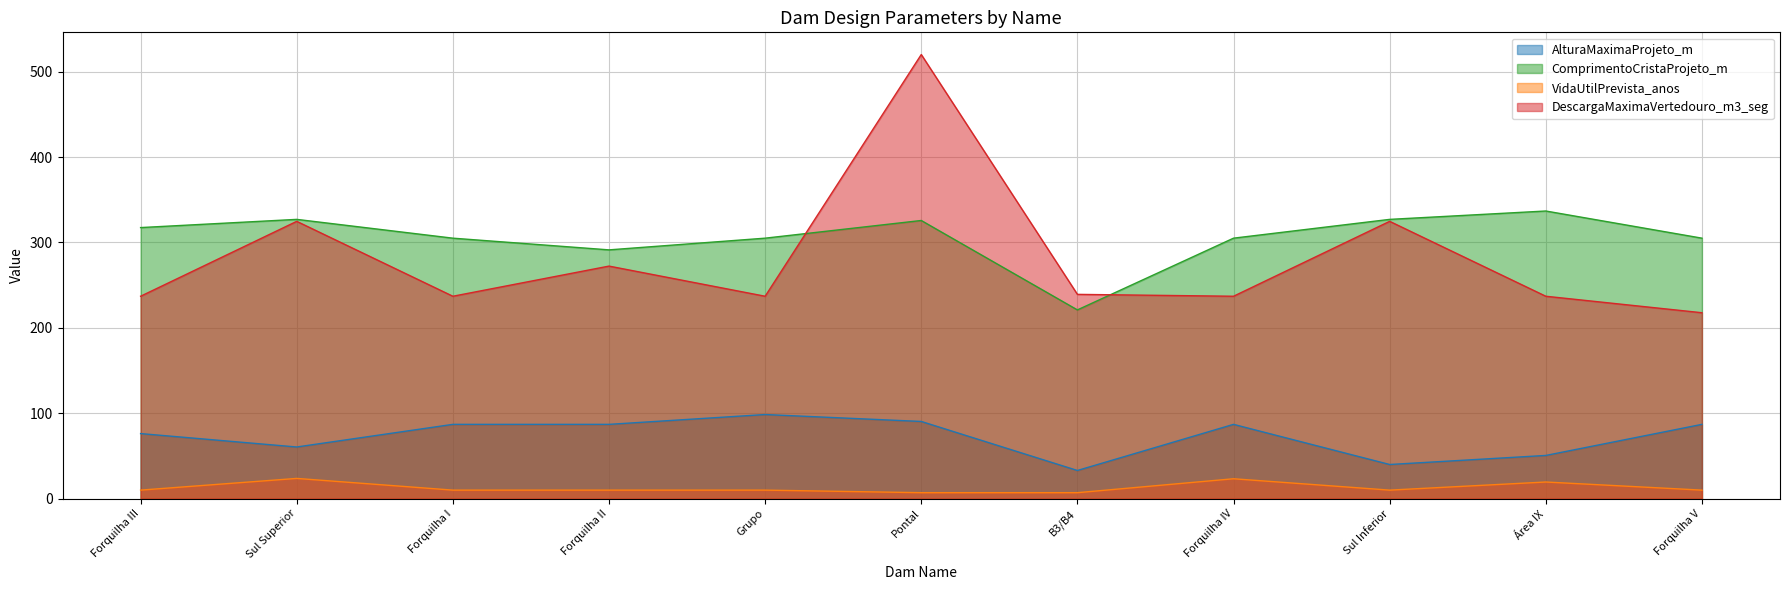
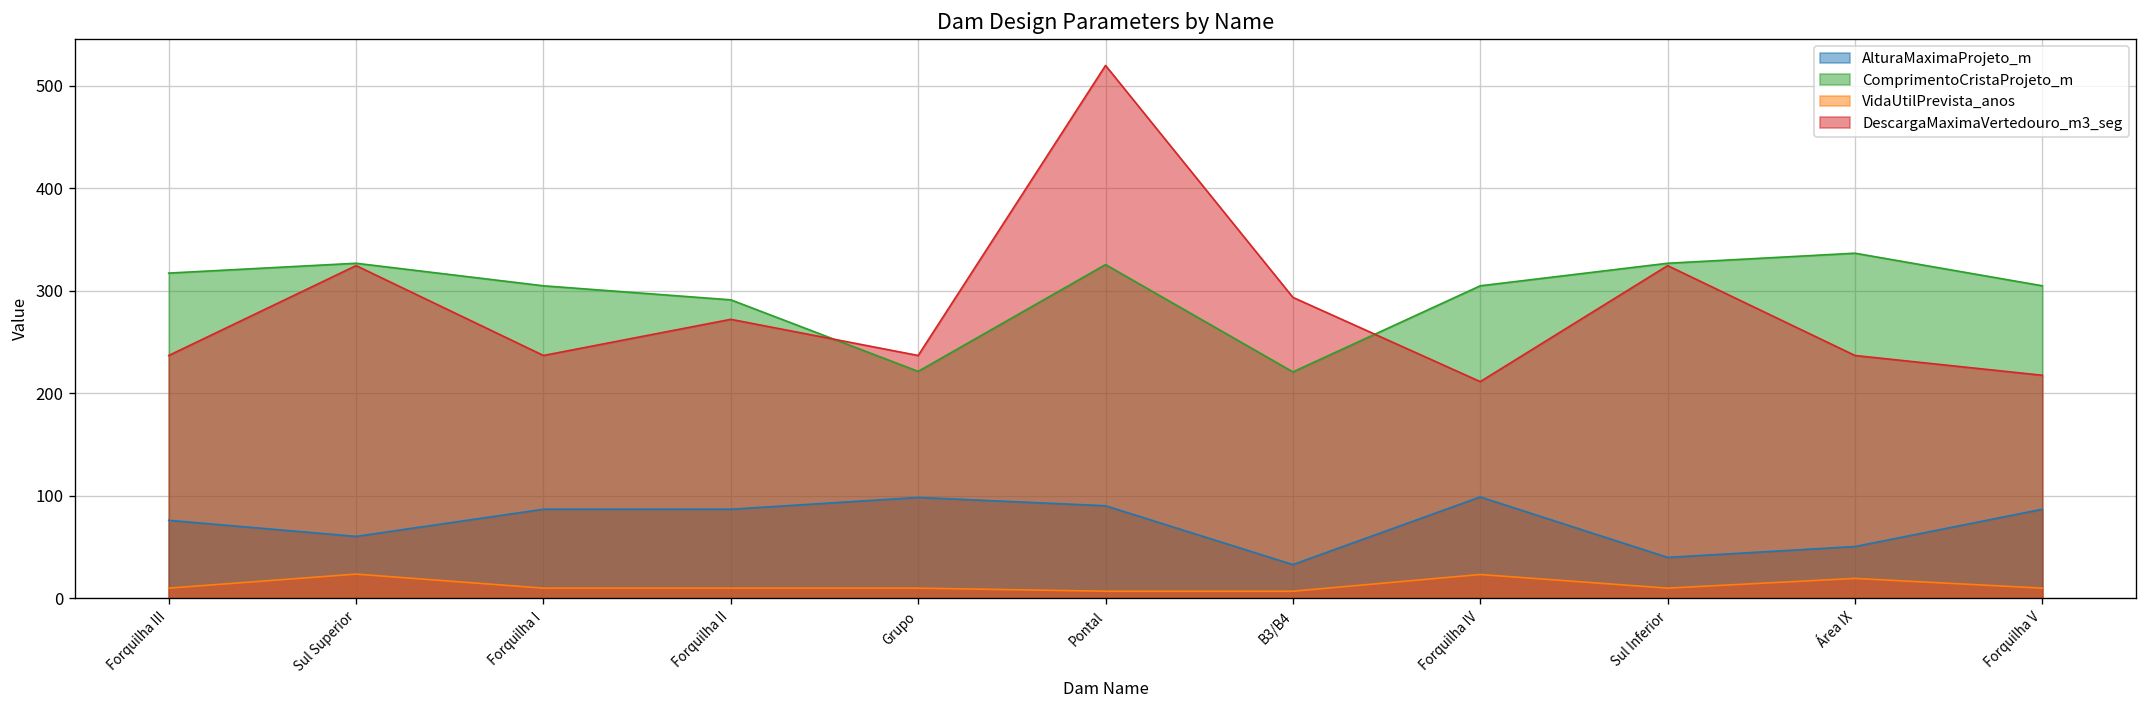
ComprimentoCristaProjeto_m, Grupo: 310 -> 220
DescargaMaximaVertedouro_m3_seg, B3/B4: 240 -> 290
AlturaMaximaProjeto_m, Forquilha IV: 90 -> 100
DescargaMaximaVertedouro_m3_seg, Forquilha IV: 240 -> 210
